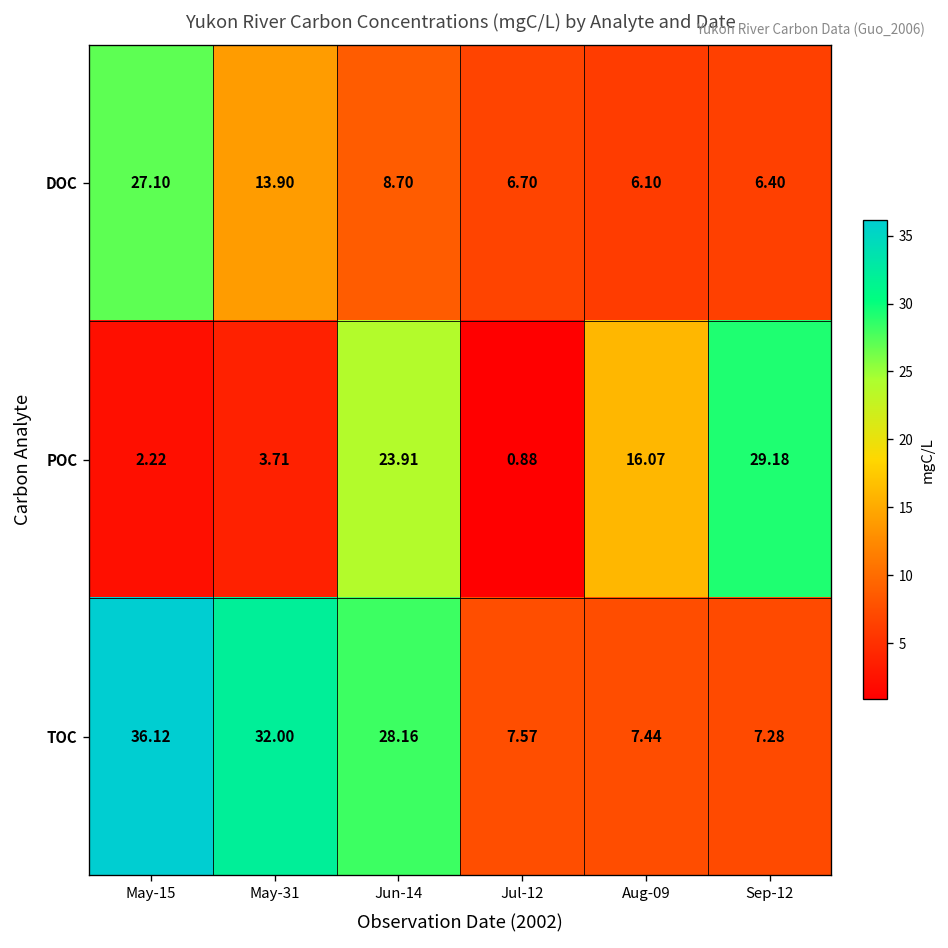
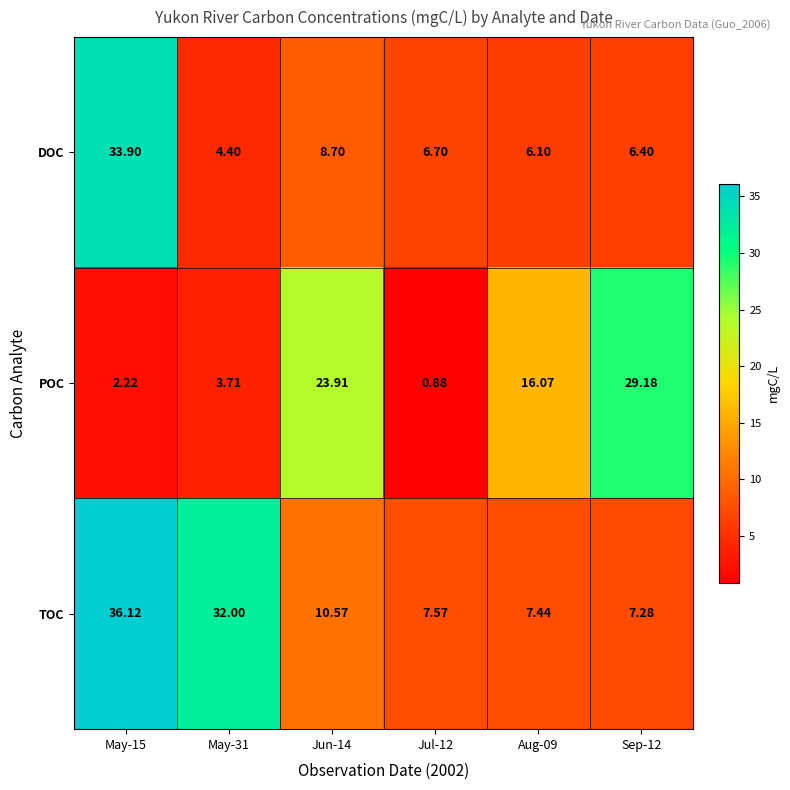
DOC, May-15: 27.10 -> 33.90
DOC, May-31: 13.90 -> 4.40
TOC, Jun-14: 28.16 -> 10.57
